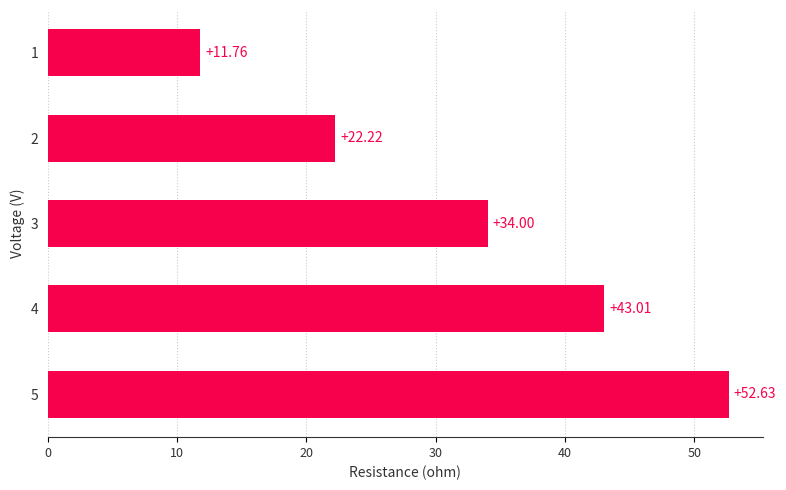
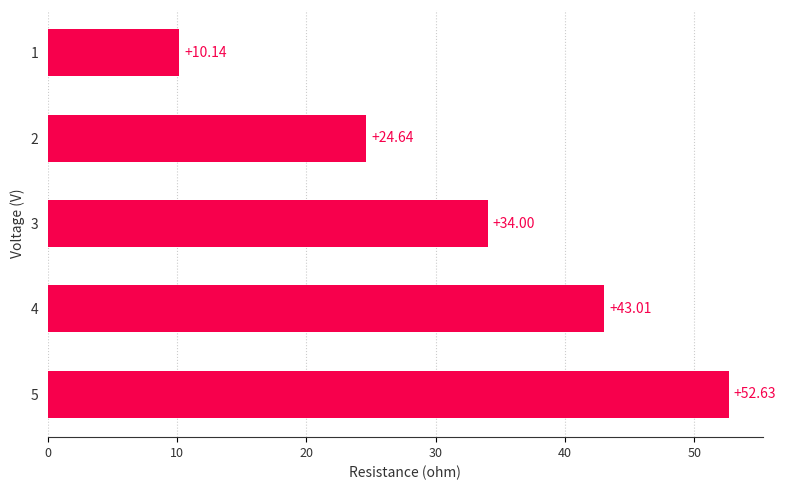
1: +11.76 -> +10.14
2: +22.22 -> +24.64
